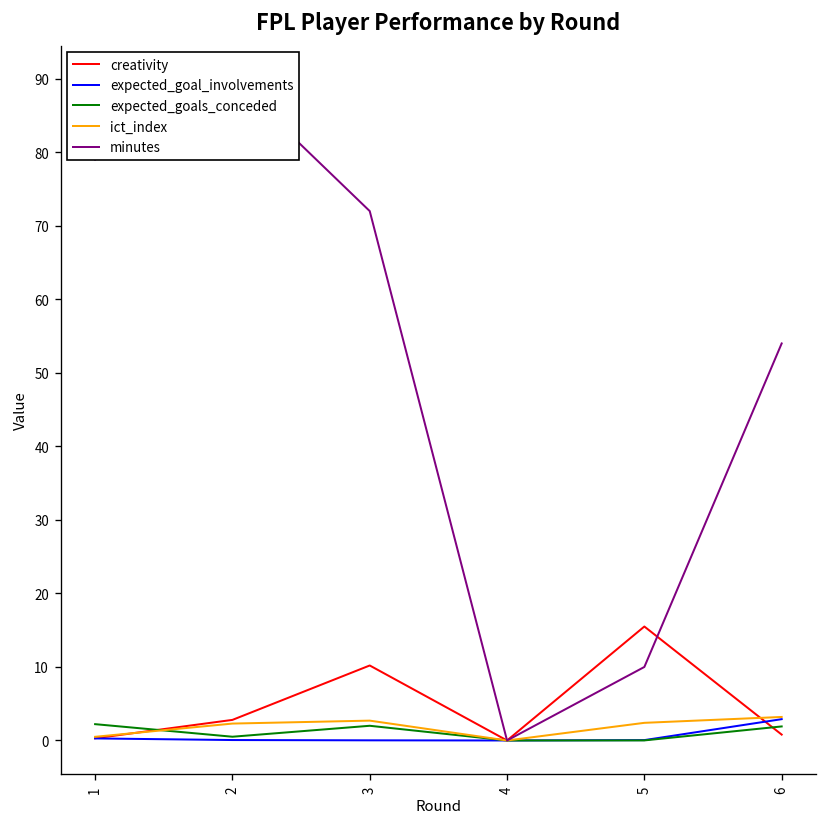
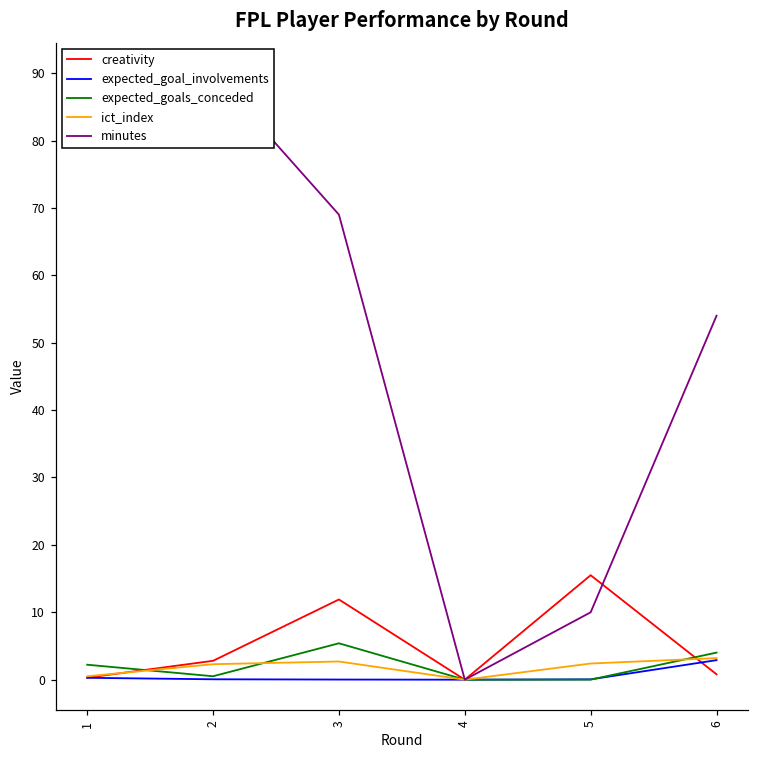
creativity, 3: 10 -> 12
expected_goals_conceded, 3: 2 -> 5
minutes, 3: 72 -> 69
expected_goals_conceded, 6: 2 -> 4
